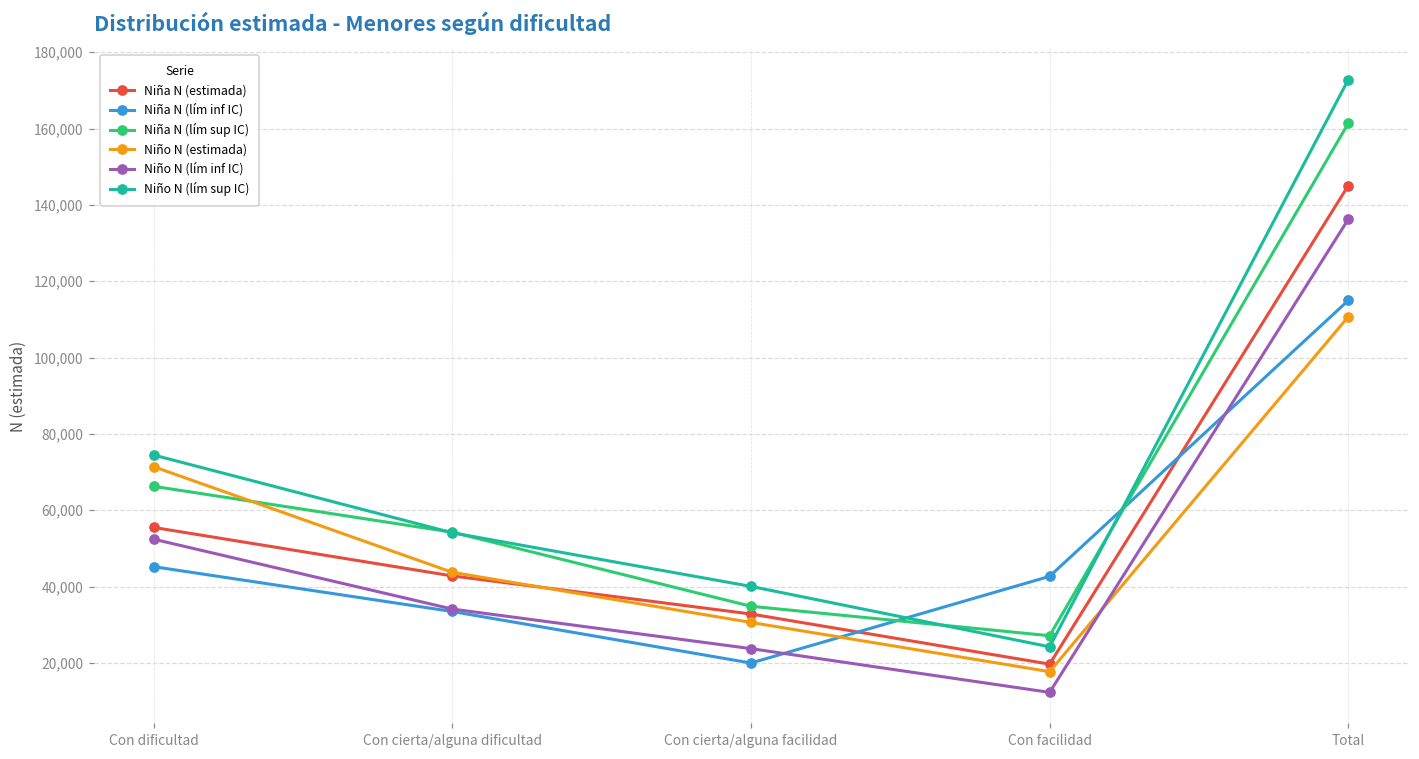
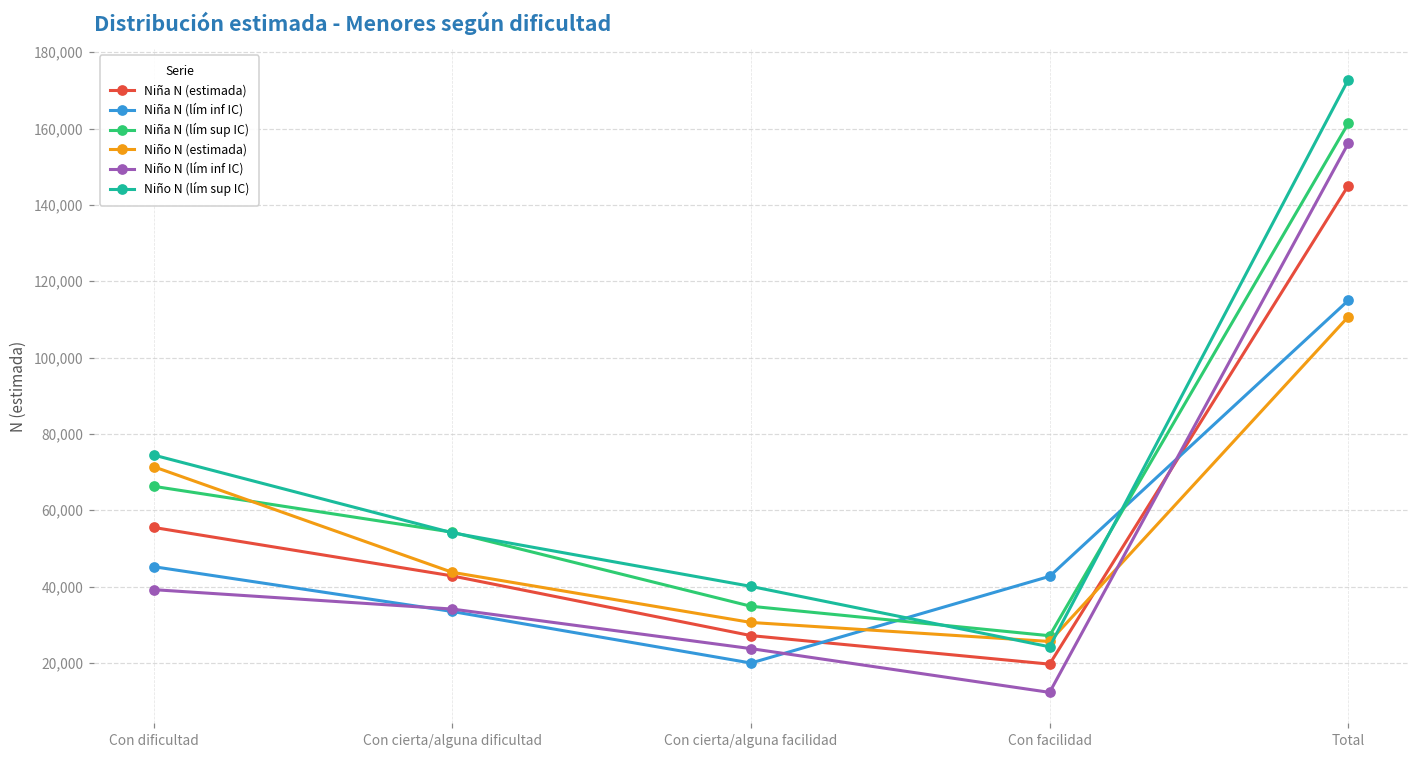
Niño N (lím inf IC), Con dificultad: 52,000 -> 39,000
Niña N (estimada), Con cierta/alguna facilidad: 33,000 -> 27,000
Niño N (estimada), Con facilidad: 18,000 -> 26,000
Niño N (lím inf IC), Total: 136,000 -> 156,000
